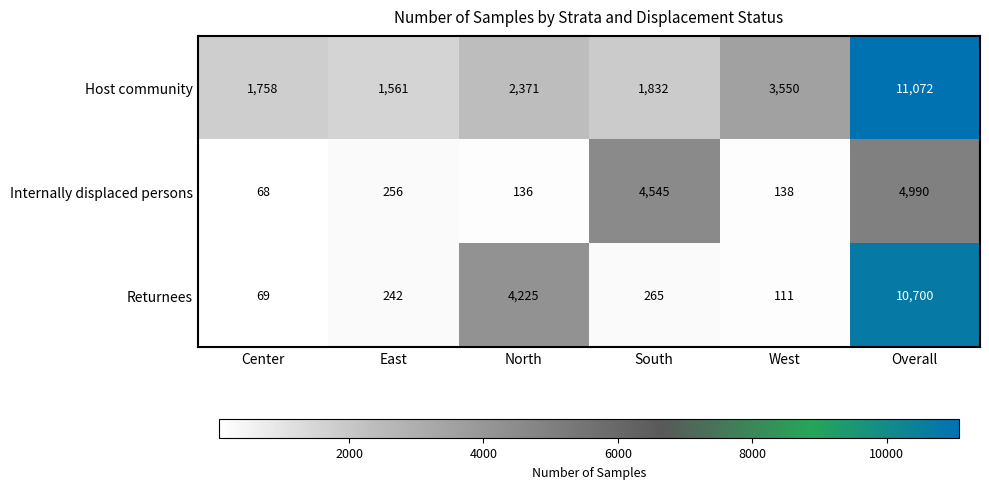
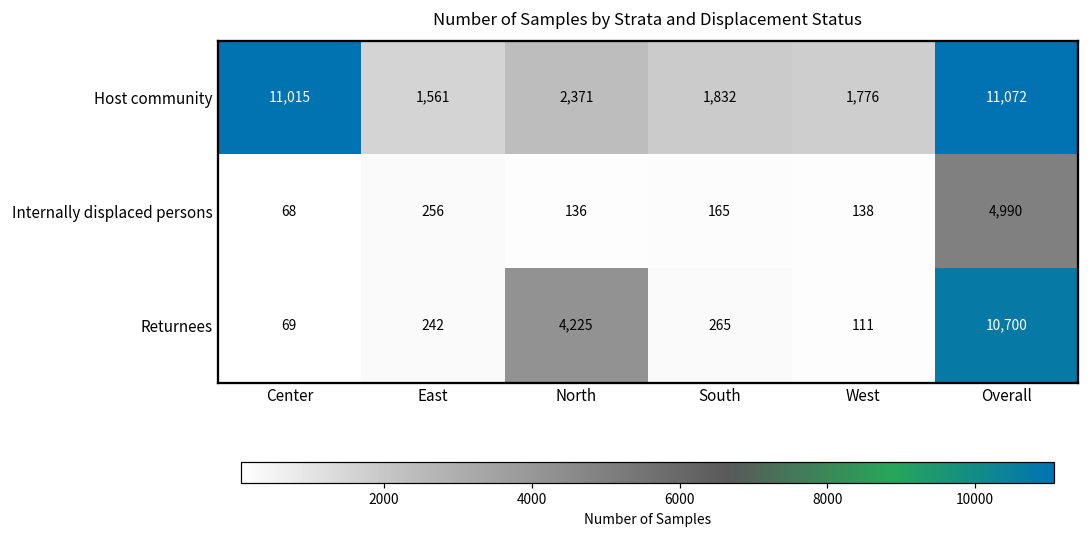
Host community, Center: 1,758 -> 11,015
Host community, West: 3,550 -> 1,776
Internally displaced persons, South: 4,545 -> 165
